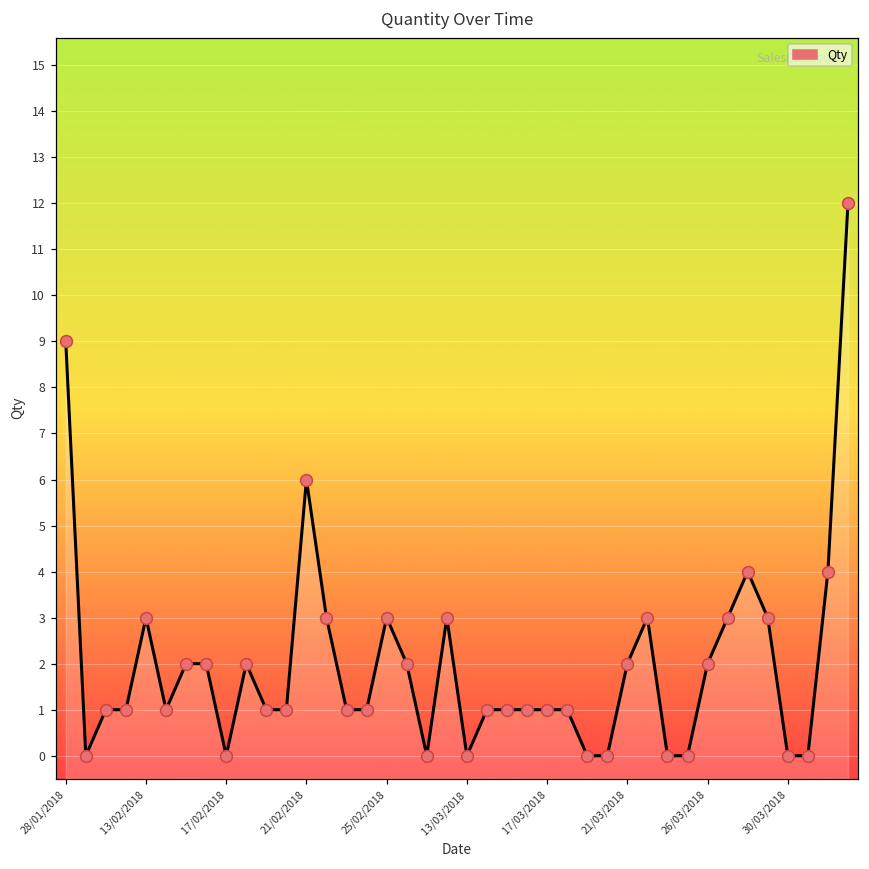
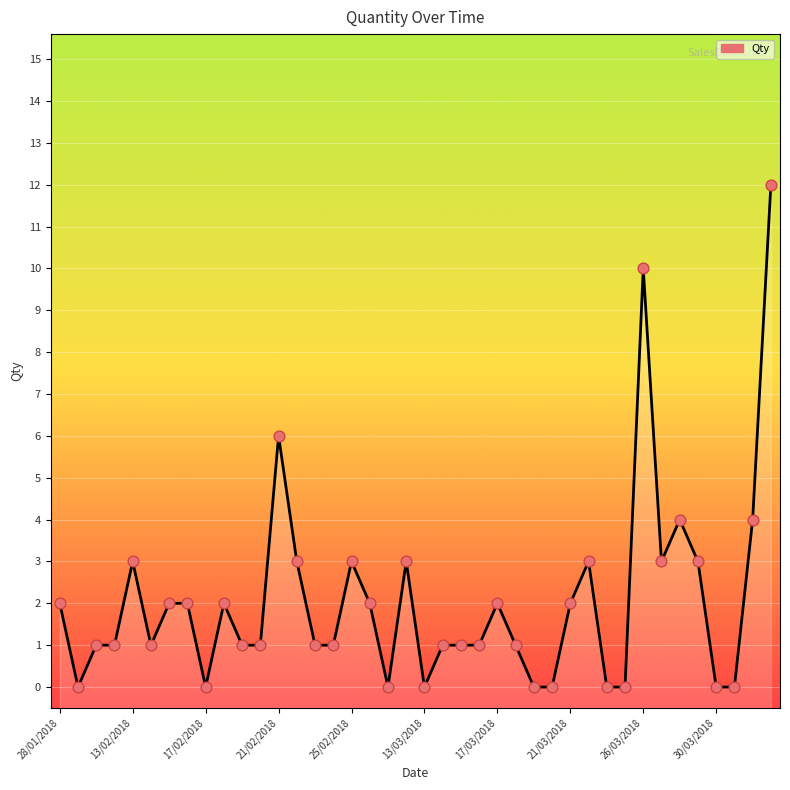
28/01/2018: 9 -> 2
17/03/2018: 1 -> 2
26/03/2018: 2 -> 10
